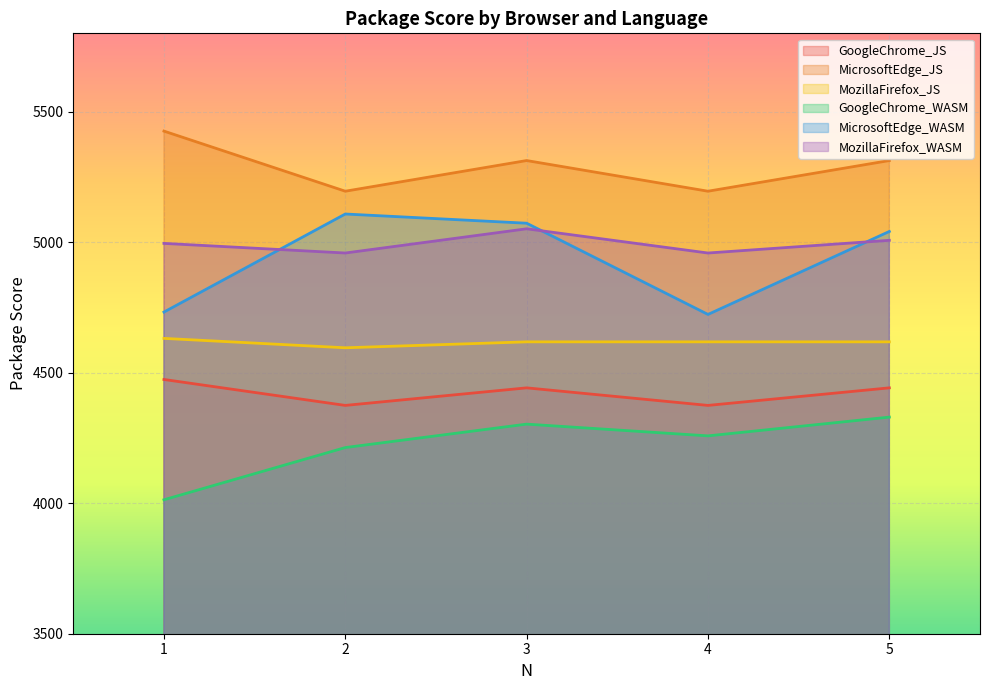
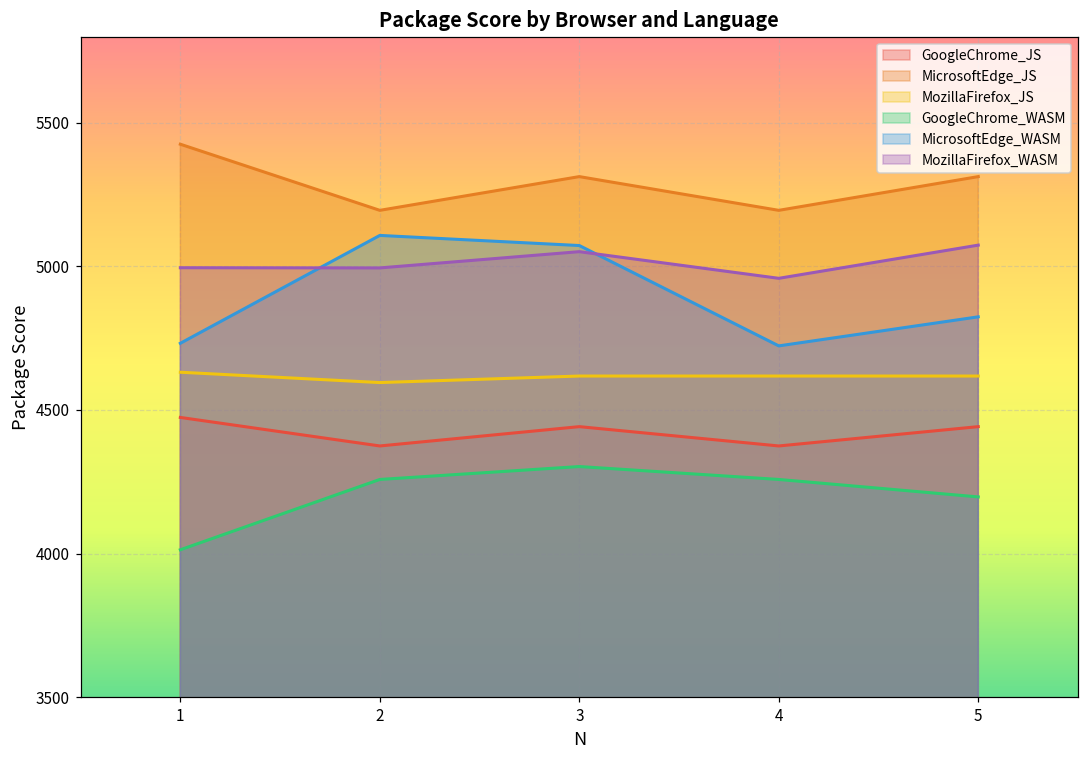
GoogleChrome_WASM, 2: 4210 -> 4260
MozillaFirefox_WASM, 2: 4960 -> 4990
GoogleChrome_WASM, 5: 4330 -> 4200
MicrosoftEdge_WASM, 5: 5040 -> 4820
MozillaFirefox_WASM, 5: 5010 -> 5070
